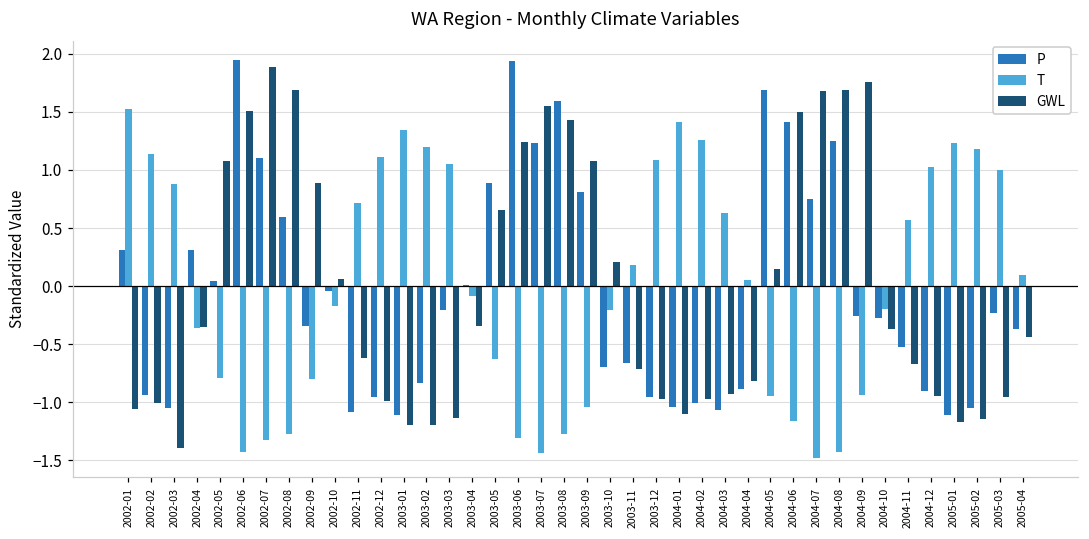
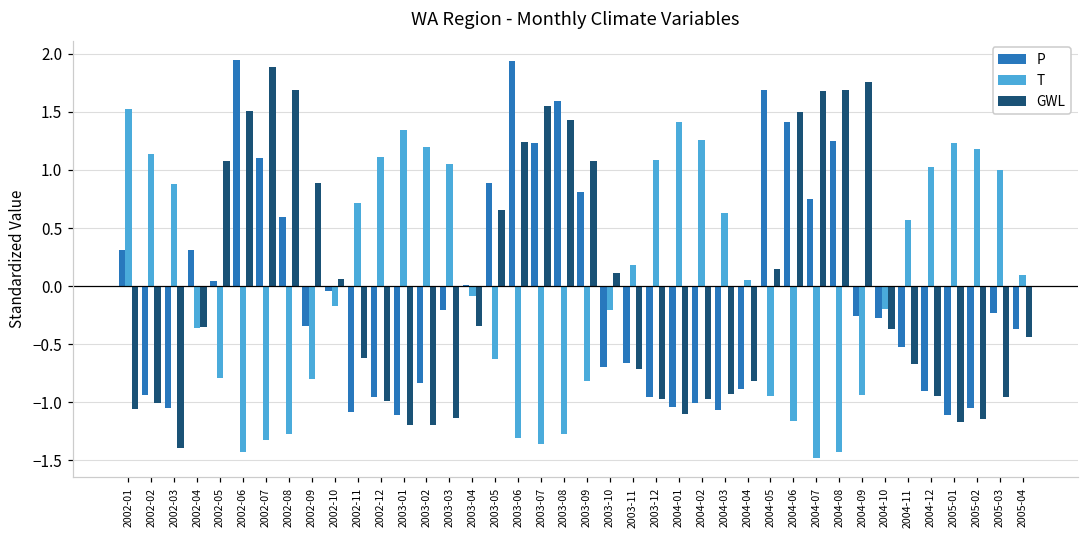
T, 2003-07: -1.44 -> -1.36
T, 2003-09: -1.04 -> -0.82
GWL, 2003-10: 0.20 -> 0.12
